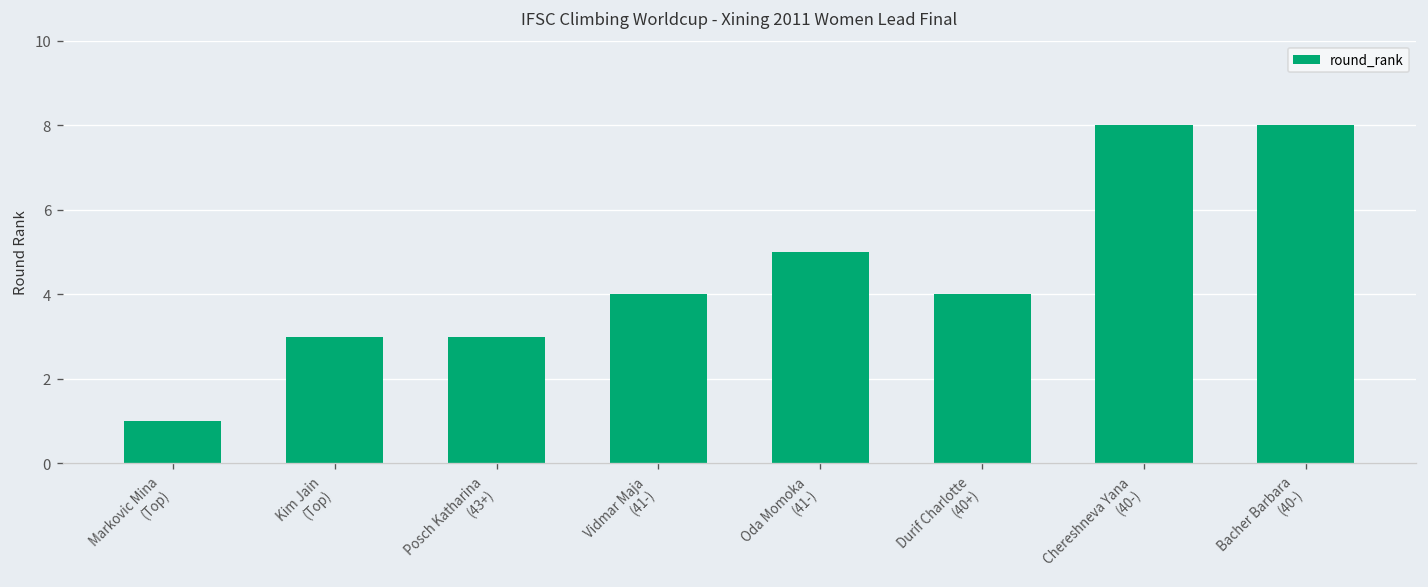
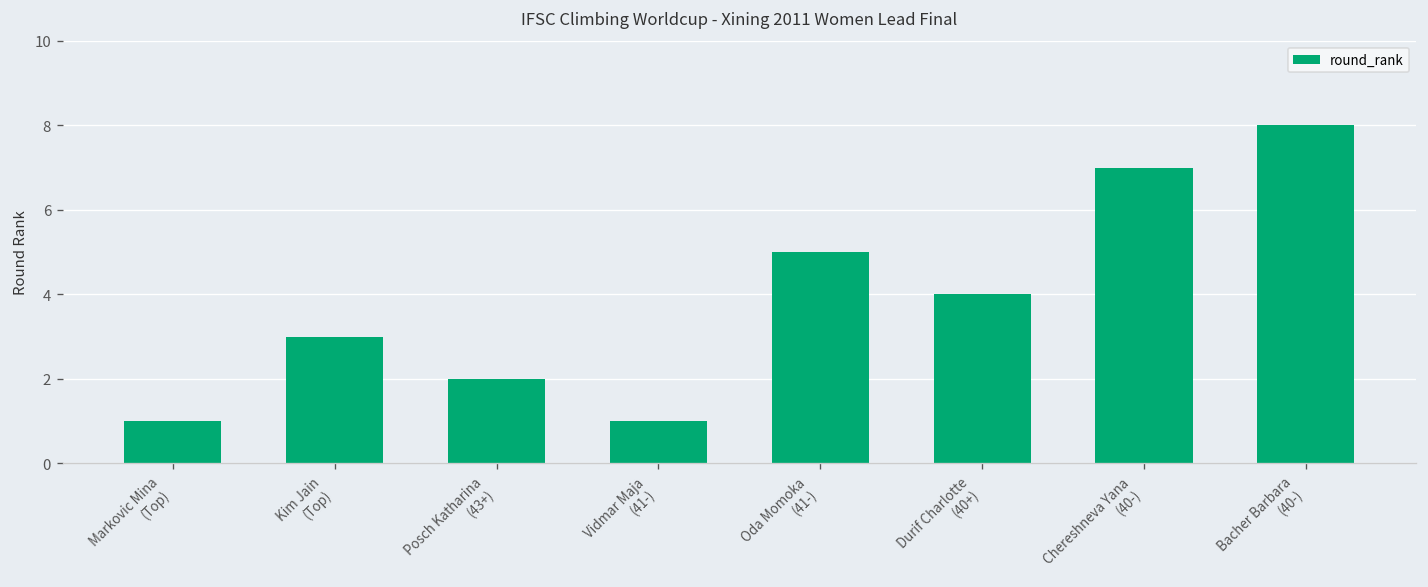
Posch Katharina (43+): 3 -> 2
Vidmar Maja (41-): 4 -> 1
Chereshneva Yana (40-): 8 -> 7
